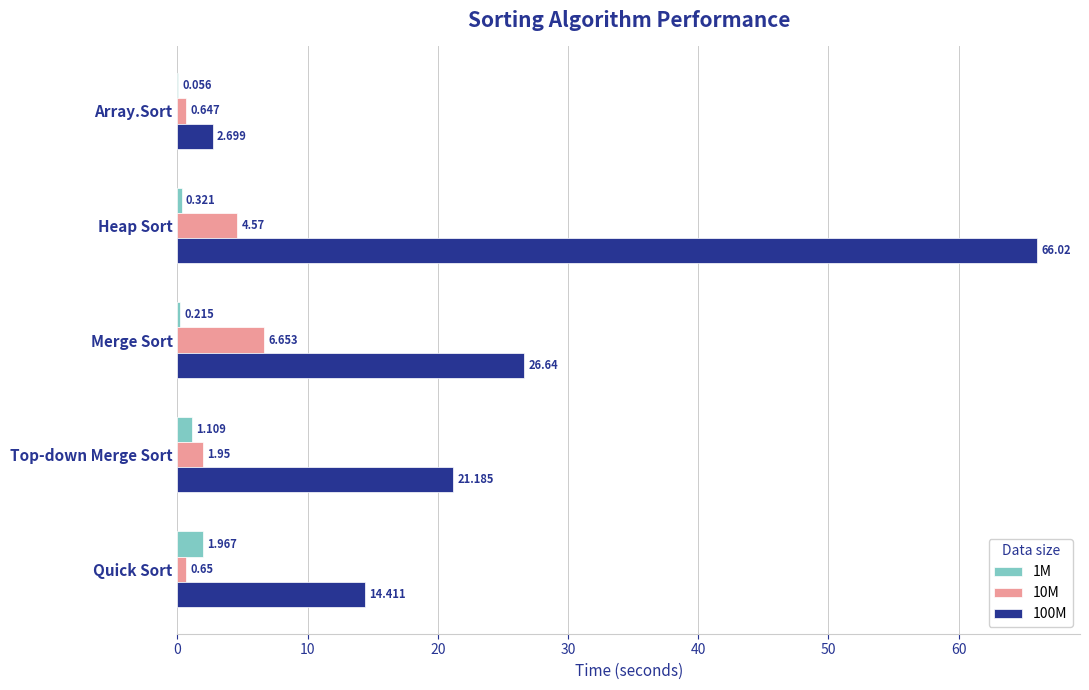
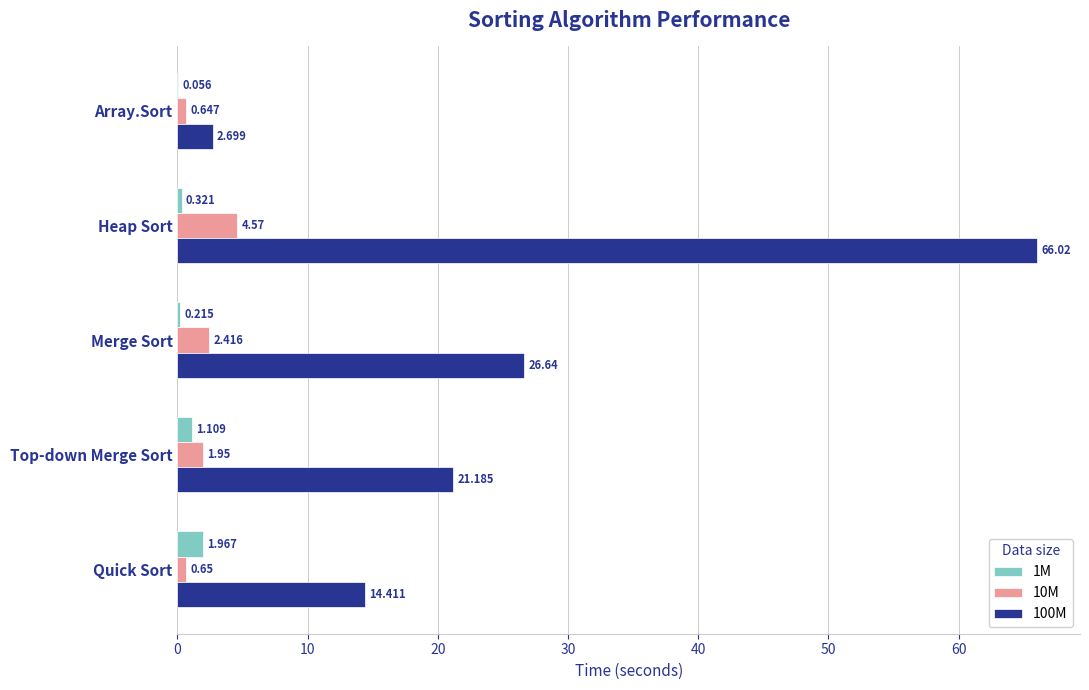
10M, Merge Sort: 6.653 -> 2.416
